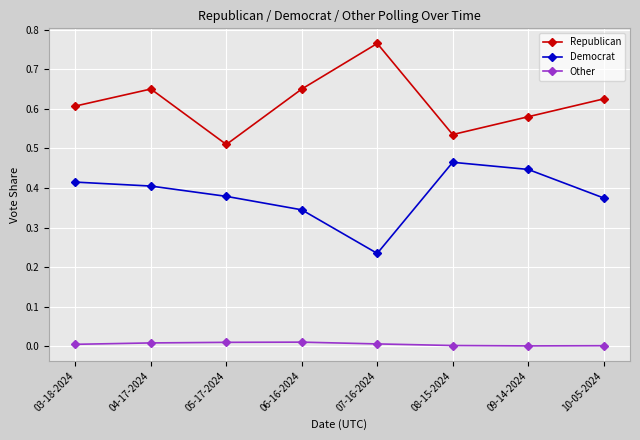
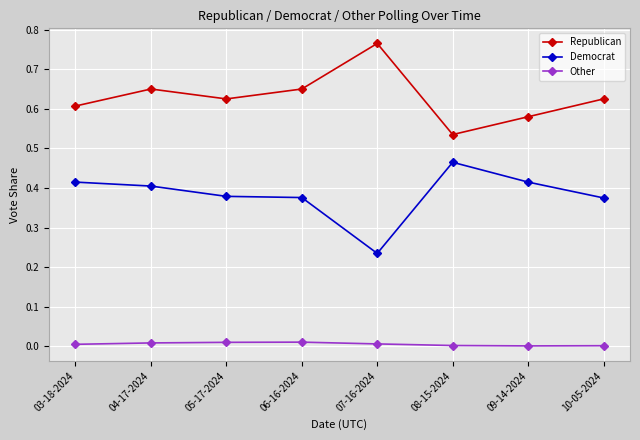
Republican, 05-17-2024: 0.51 -> 0.63
Democrat, 06-16-2024: 0.35 -> 0.38
Democrat, 09-14-2024: 0.45 -> 0.42
